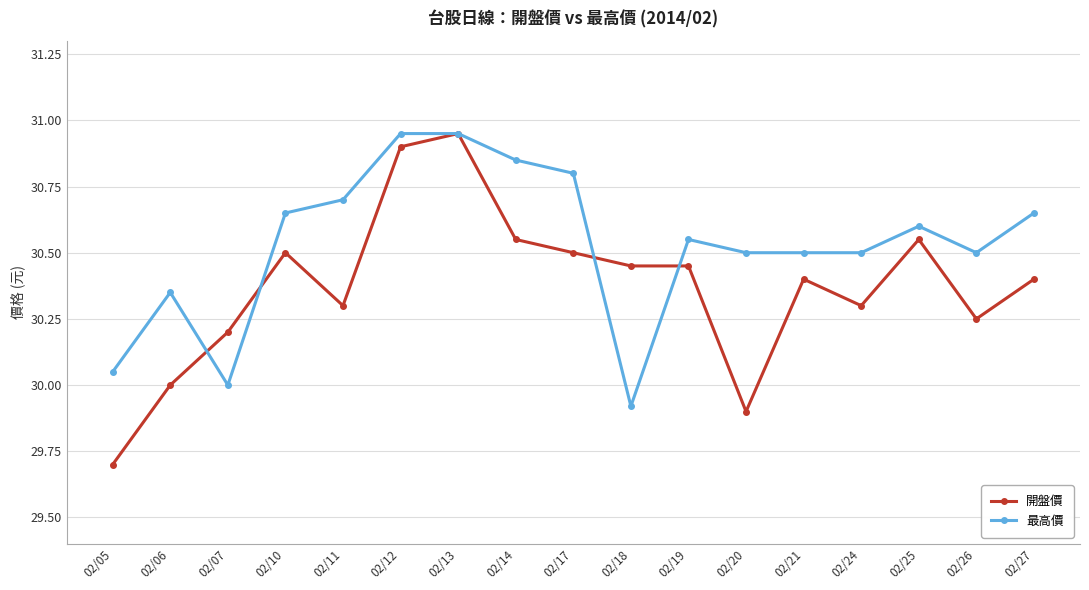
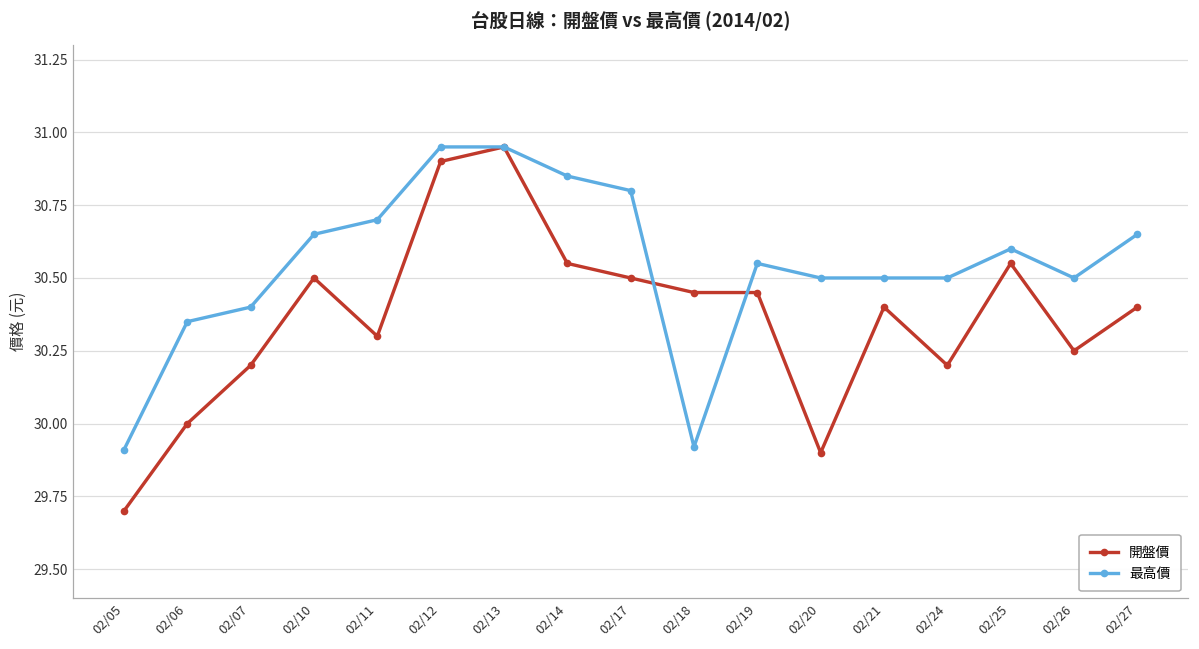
最高價, 02/05: 30.05 -> 29.91
最高價, 02/07: 30.0 -> 30.4
開盤價, 02/24: 30.3 -> 30.2
